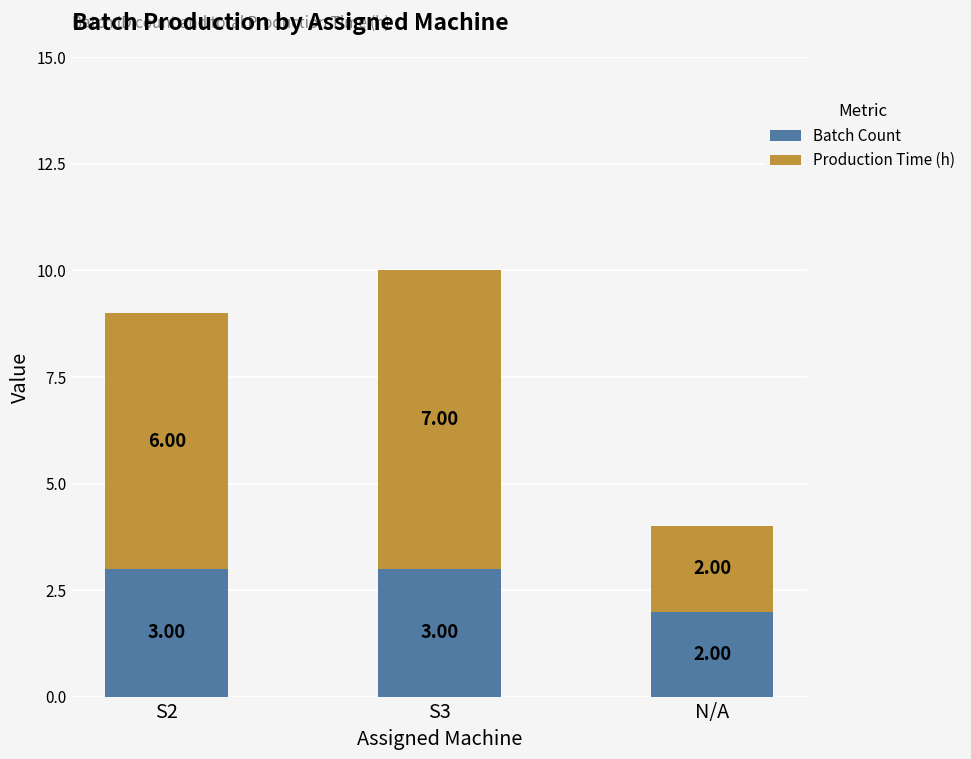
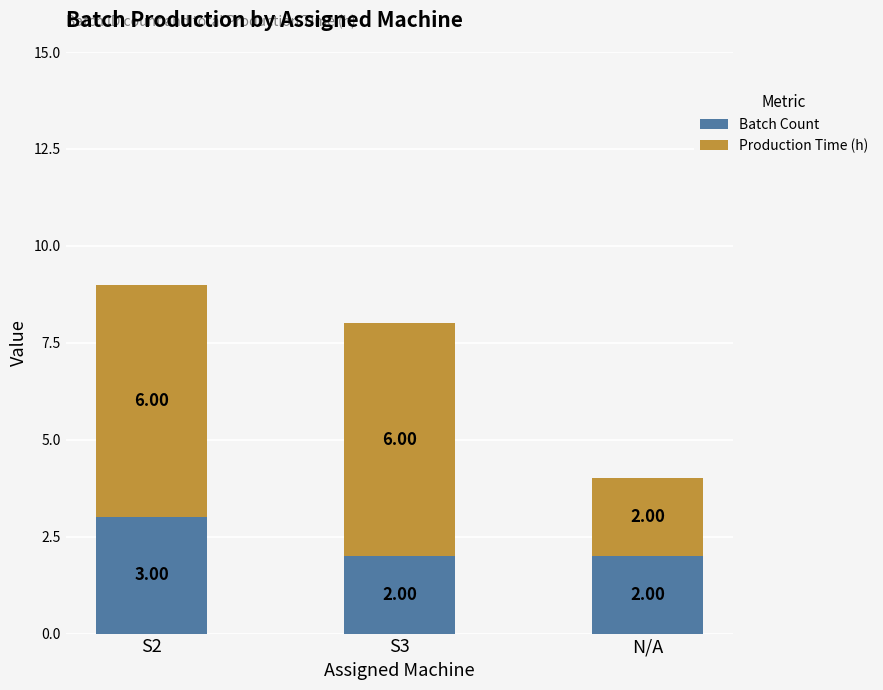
Batch Count, S3: 3.00 -> 2.00
Production Time (h), S3: 7.00 -> 6.00
